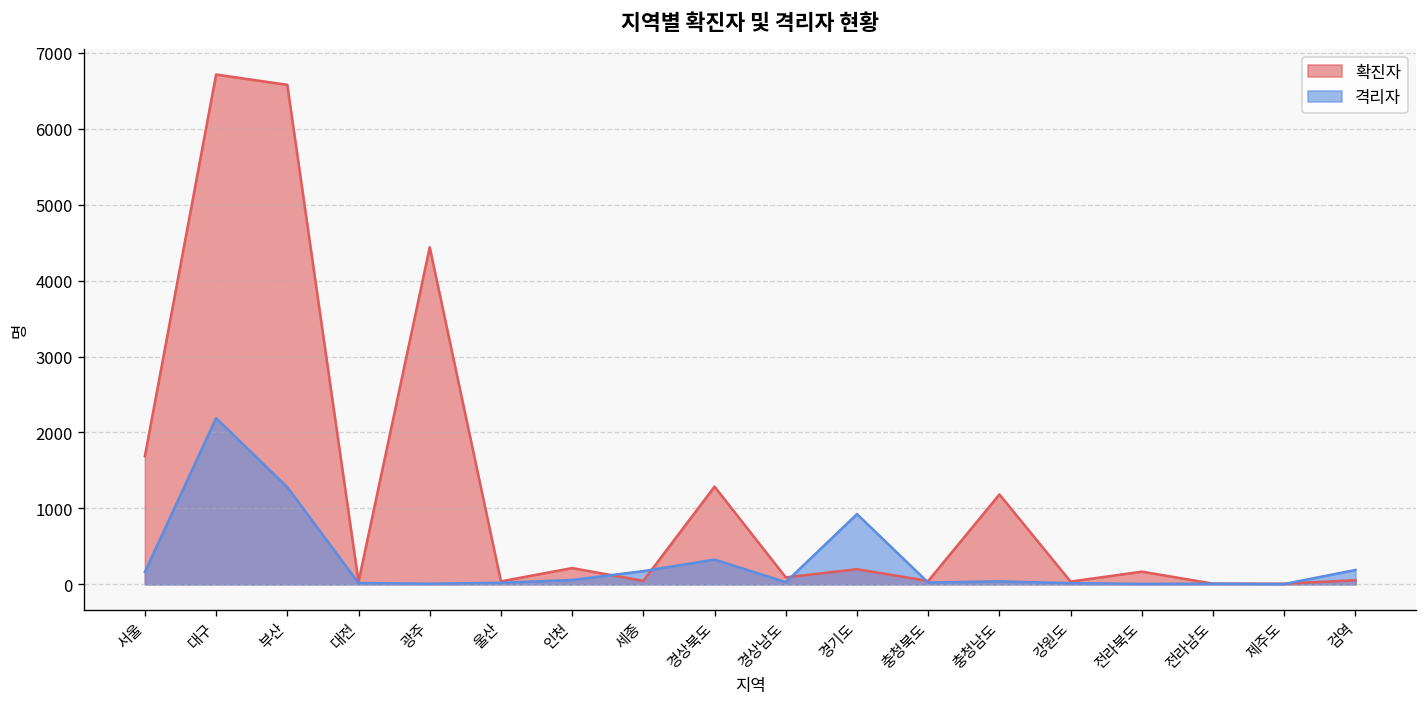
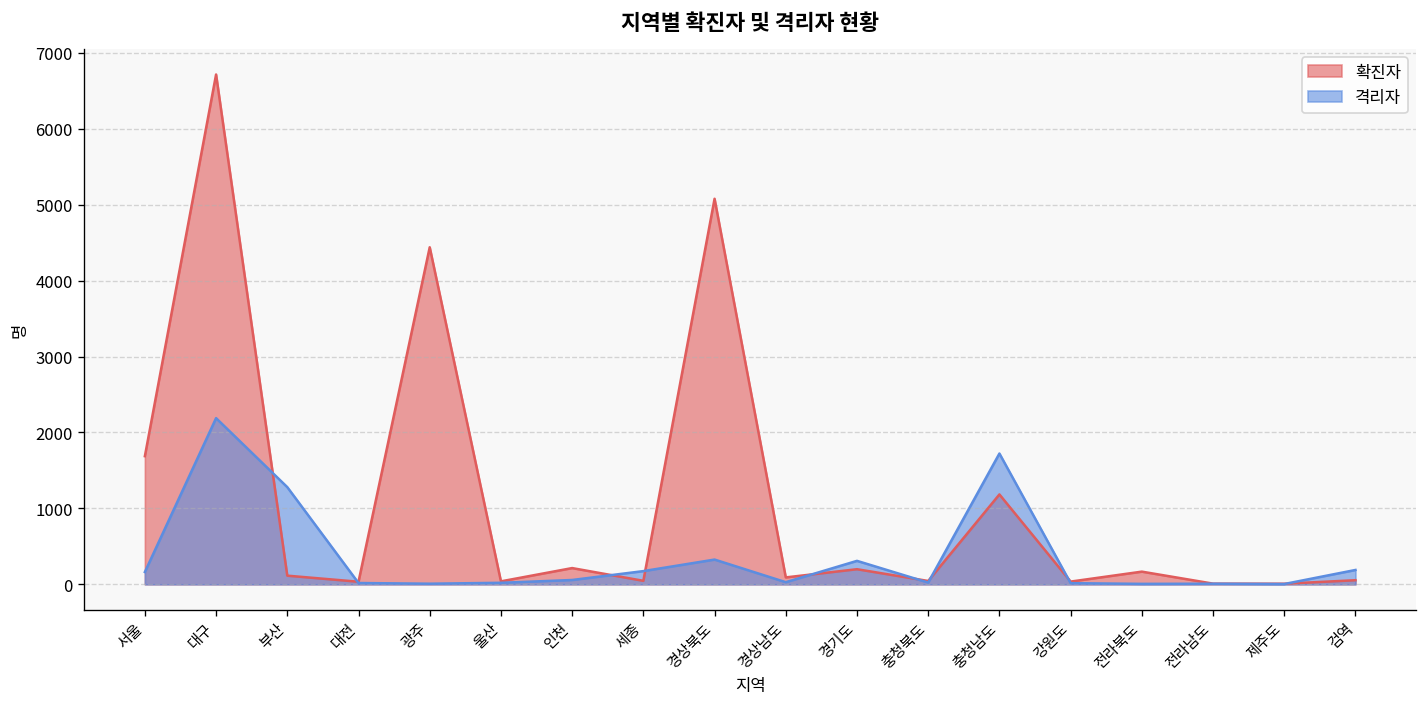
확진자, 부산: 6600 -> 100
확진자, 경상북도: 1300 -> 5100
격리자, 경기도: 900 -> 300
격리자, 충청남도: 0 -> 1700
